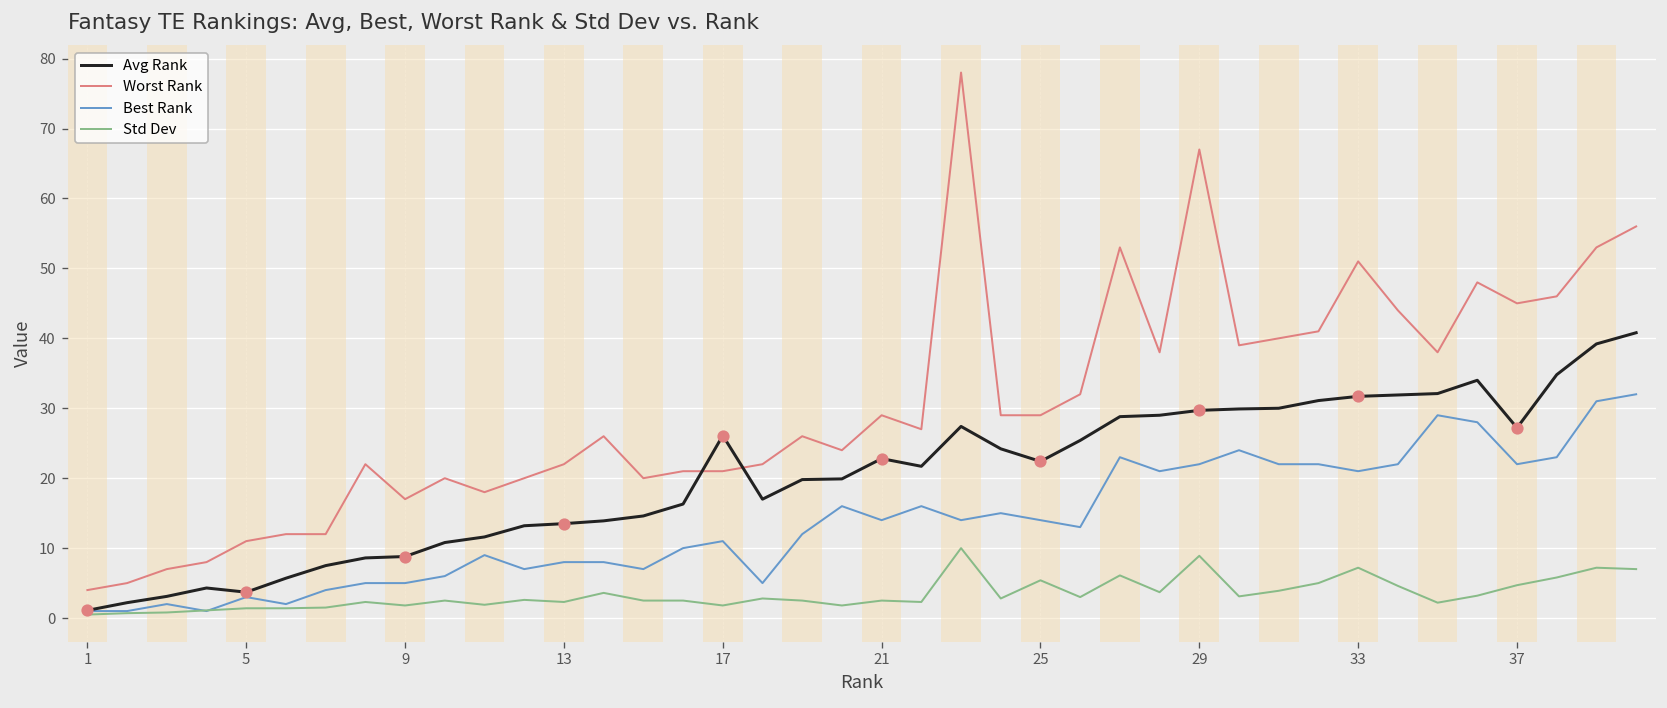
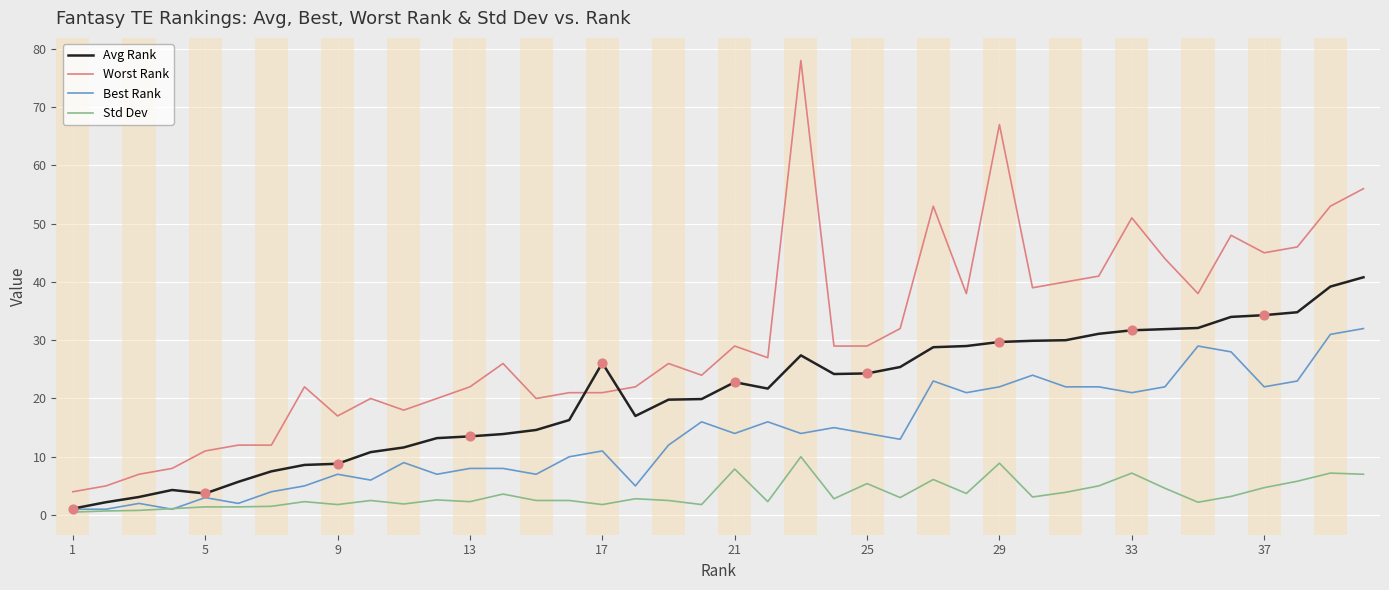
Best Rank, 9: 5 -> 7
Std Dev, 21: 3 -> 8
Avg Rank, 25: 22 -> 24
Avg Rank, 37: 27 -> 34
